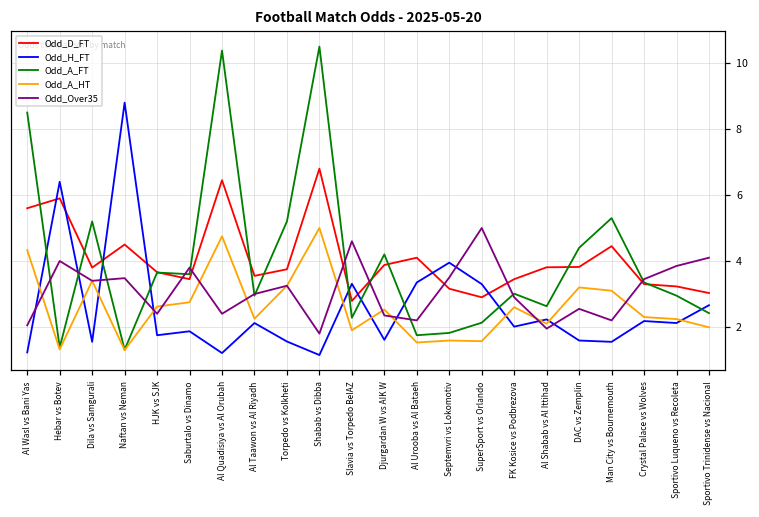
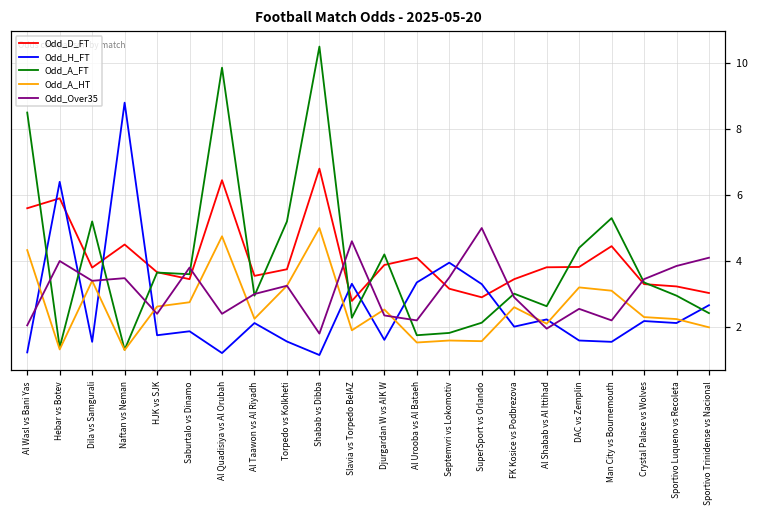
Odd_A_FT, Al Quadisiya vs Al Orubah: 10.4 -> 9.9
